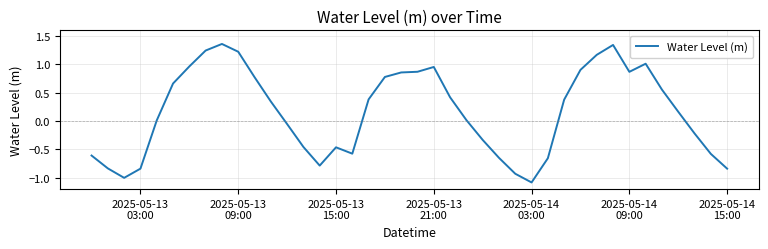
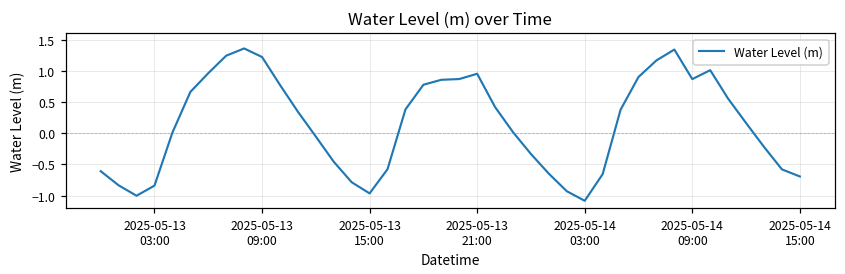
2025-05-13 15:00: -0.5 -> -1.0
2025-05-14 15:00: -0.8 -> -0.7
